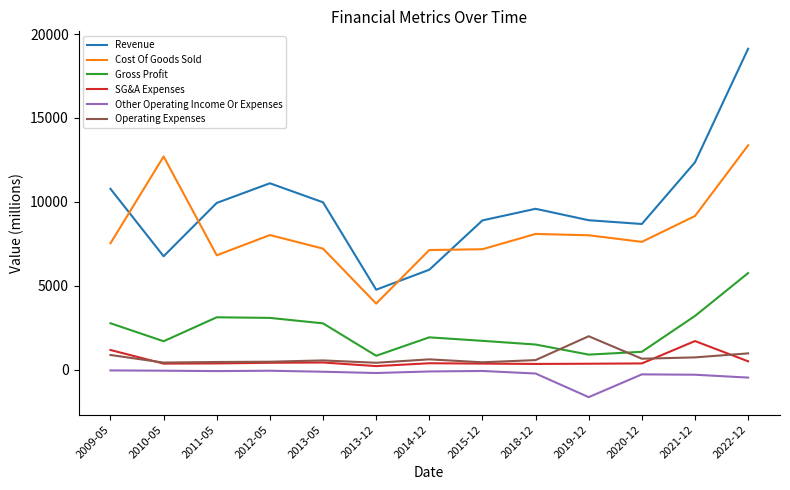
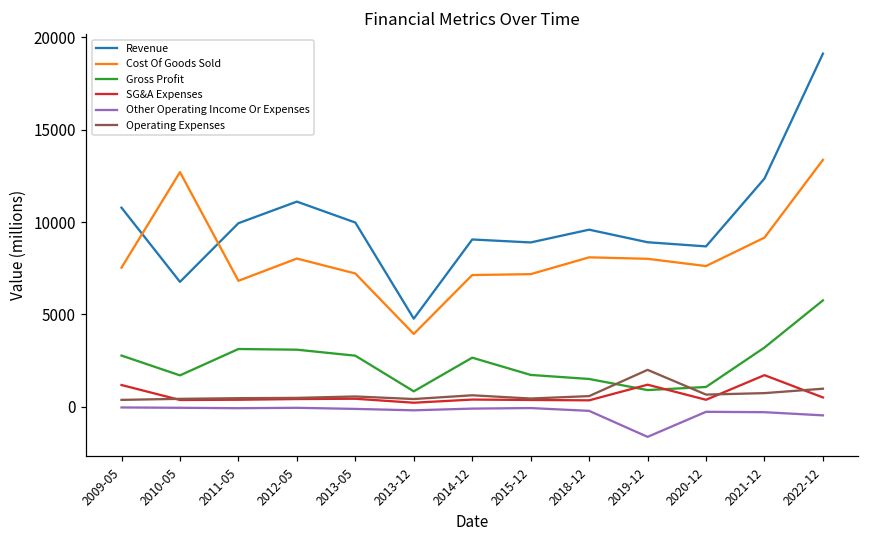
Operating Expenses, 2009-05: 900 -> 400
Revenue, 2014-12: 6000 -> 9100
Gross Profit, 2014-12: 1900 -> 2700
SG&A Expenses, 2019-12: 400 -> 1200
